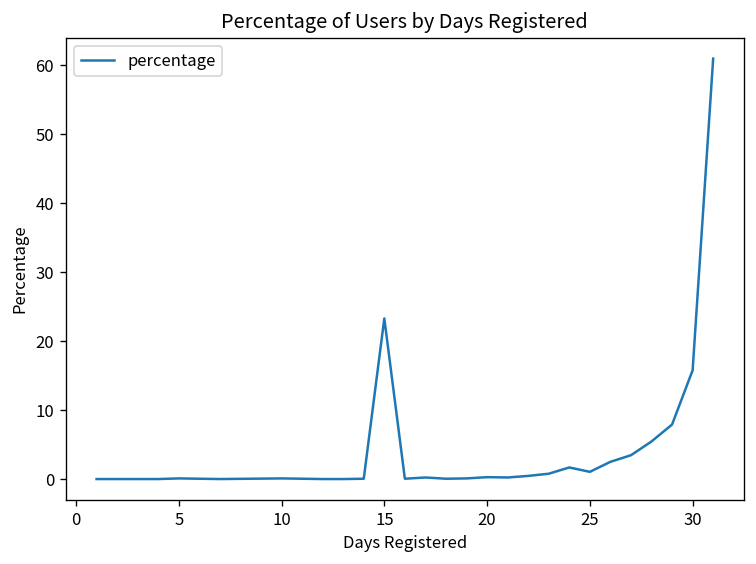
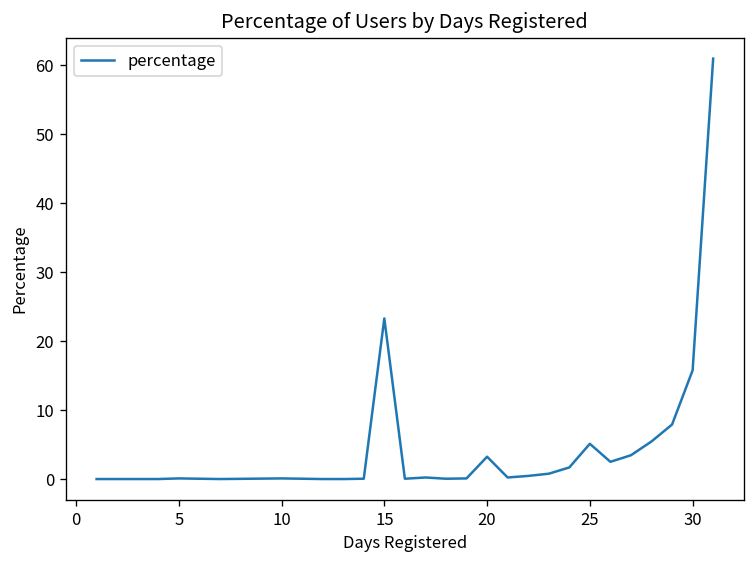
20: 0 -> 3
25: 1 -> 5
